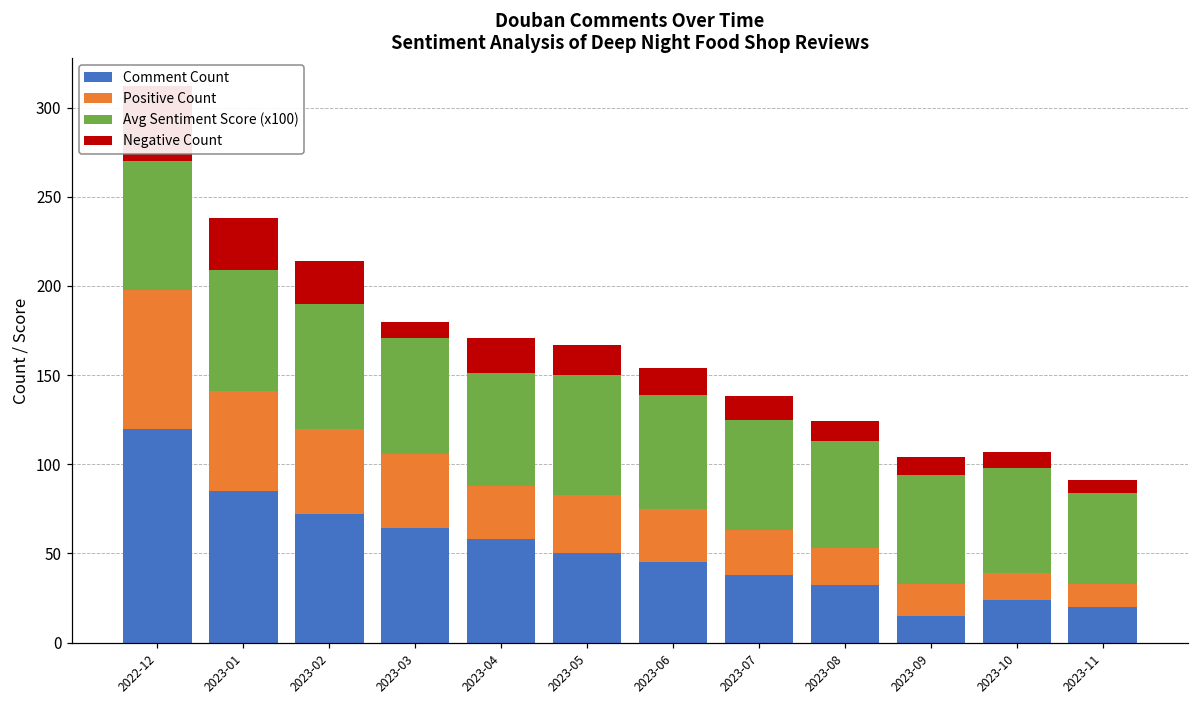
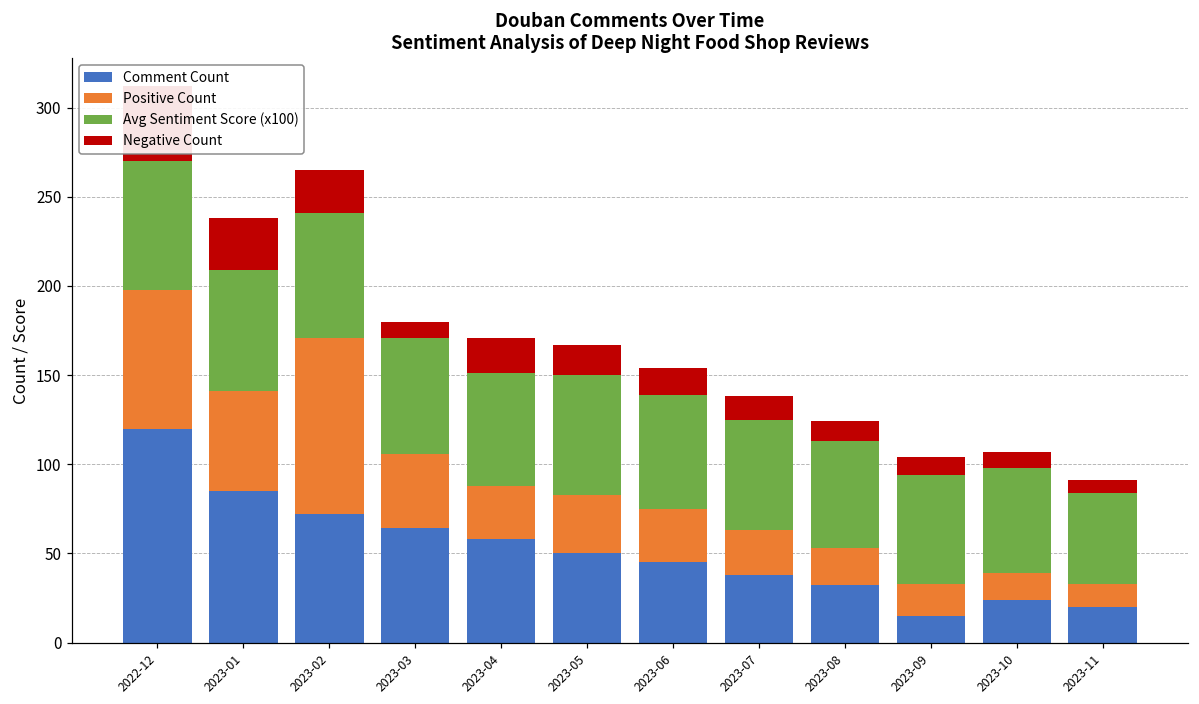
Positive Count, 2023-02: 48 -> 99
